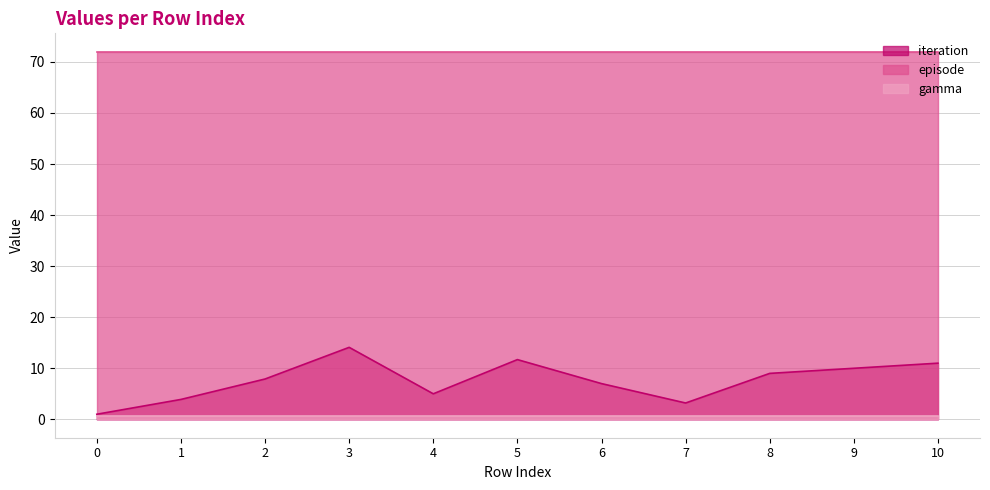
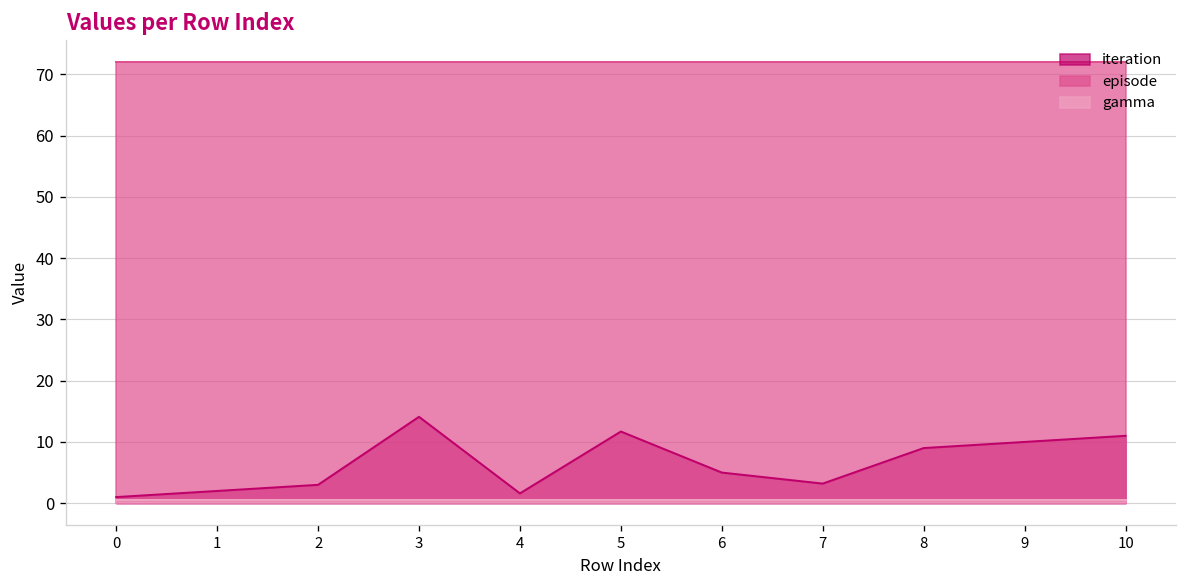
iteration, 1: 4 -> 2
iteration, 2: 8 -> 3
iteration, 4: 5 -> 2
iteration, 6: 7 -> 5
